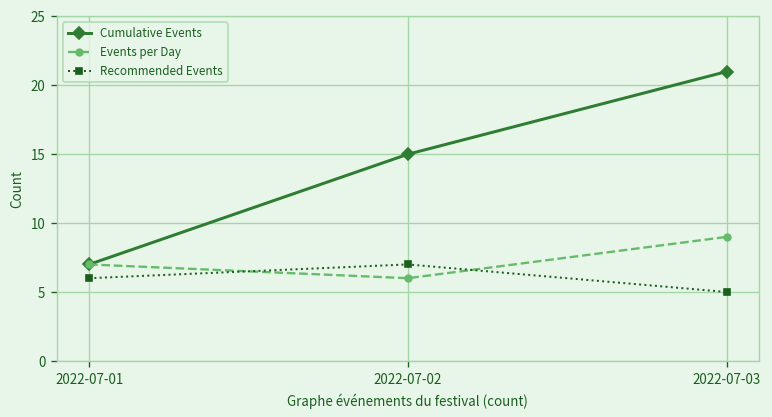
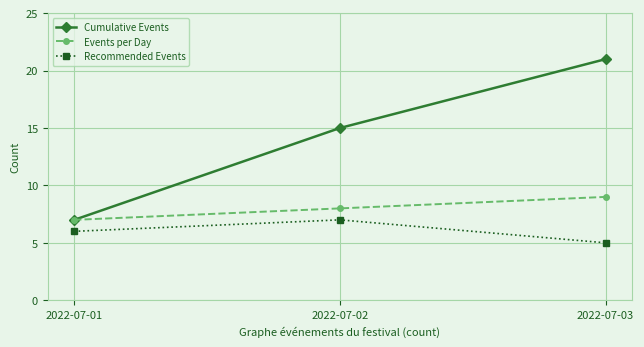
Events per Day, 2022-07-02: 6 -> 8
